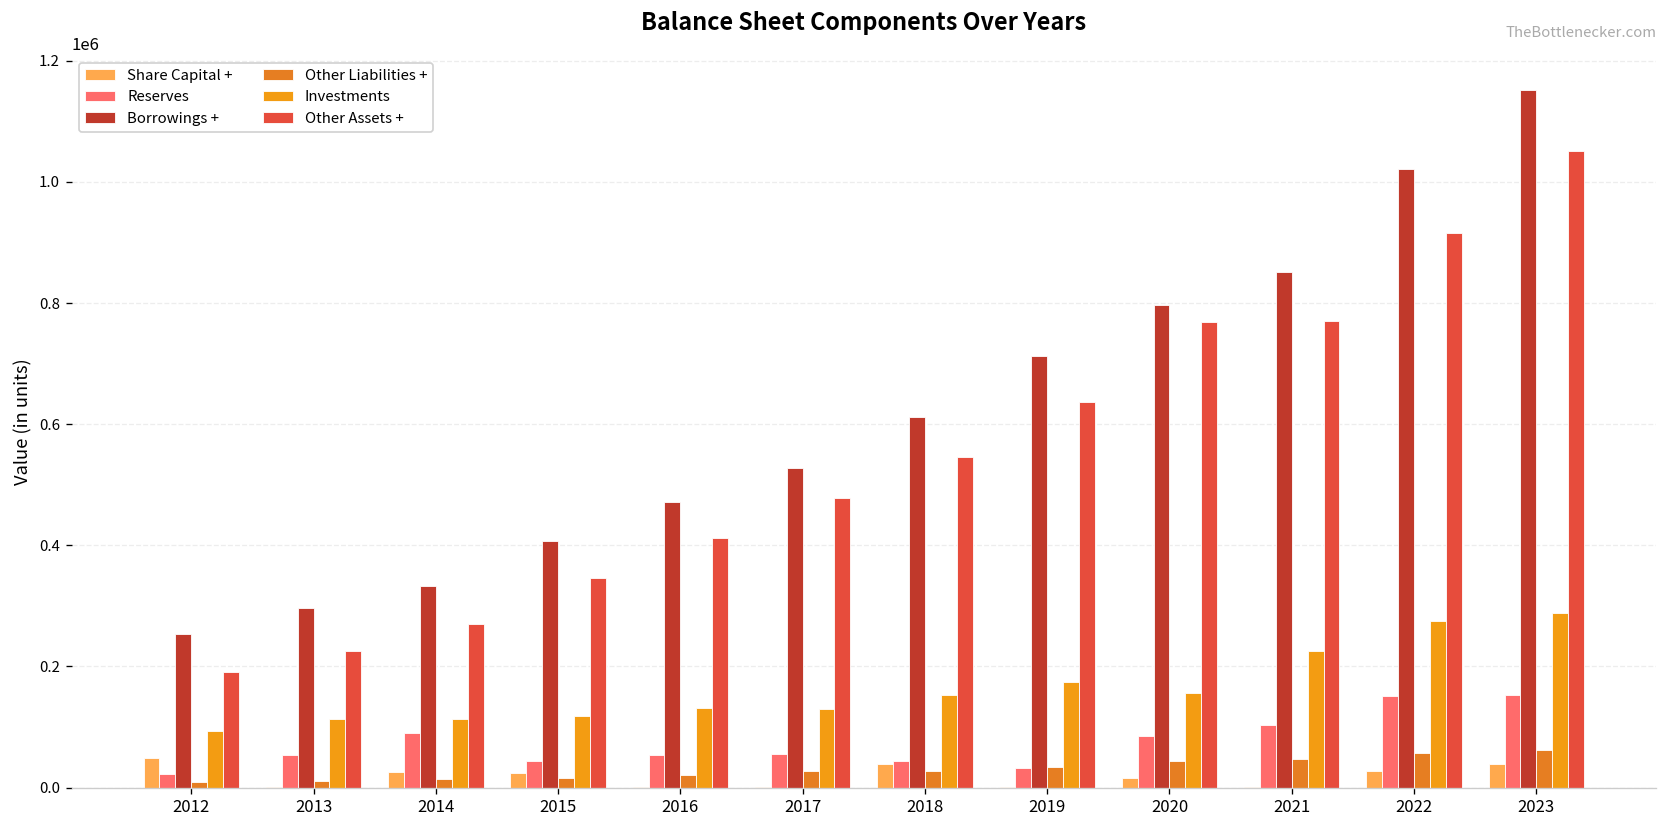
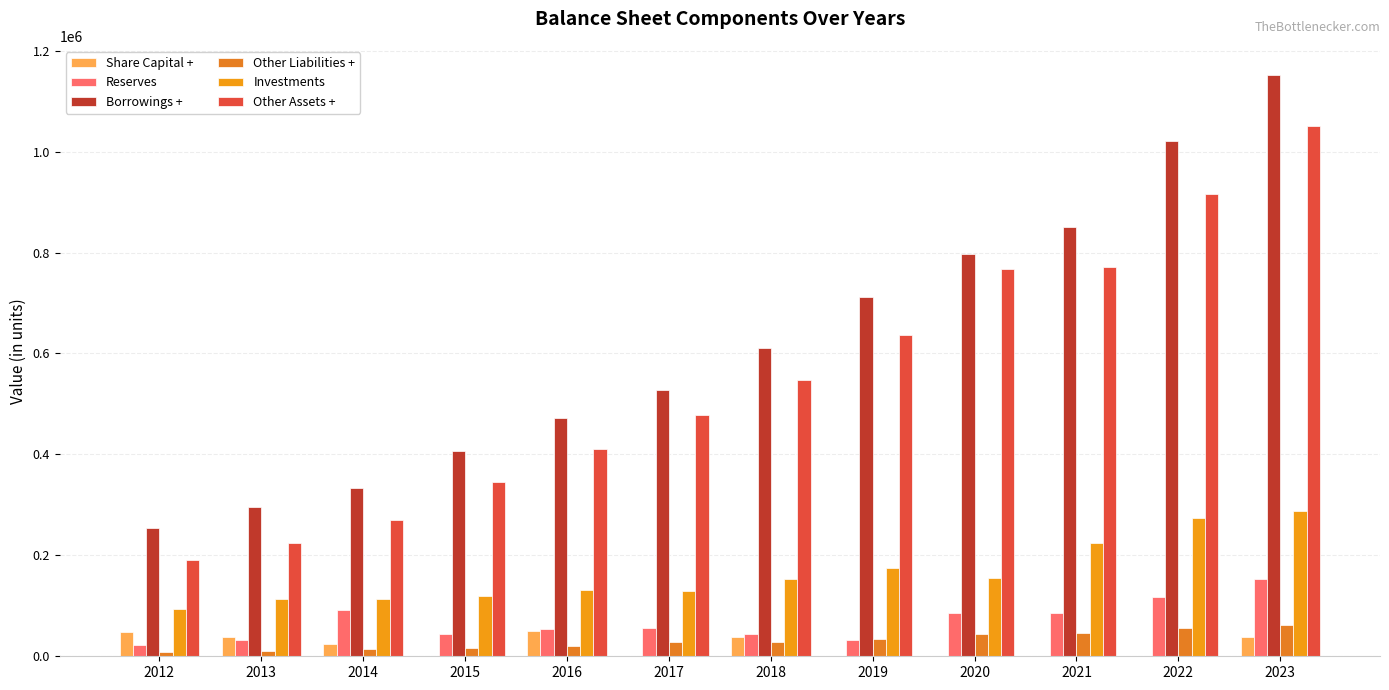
Share Capital +, 2013: 0 -> 40000
Reserves, 2013: 50000 -> 30000
Share Capital +, 2015: 20000 -> 0
Share Capital +, 2016: 0 -> 50000
Share Capital +, 2020: 20000 -> 0
Reserves, 2021: 100000 -> 90000
Share Capital +, 2022: 30000 -> 0
Reserves, 2022: 150000 -> 120000
